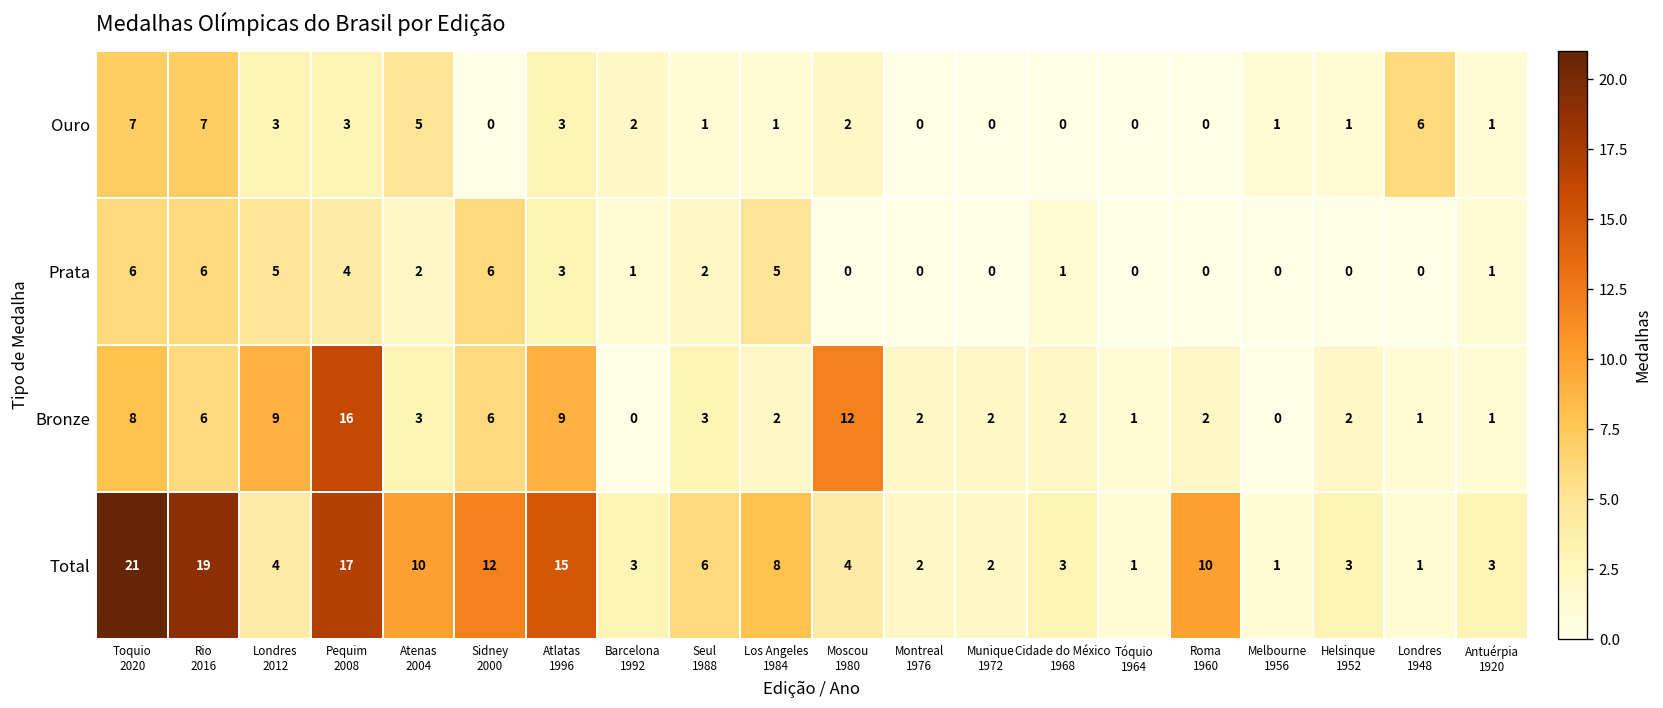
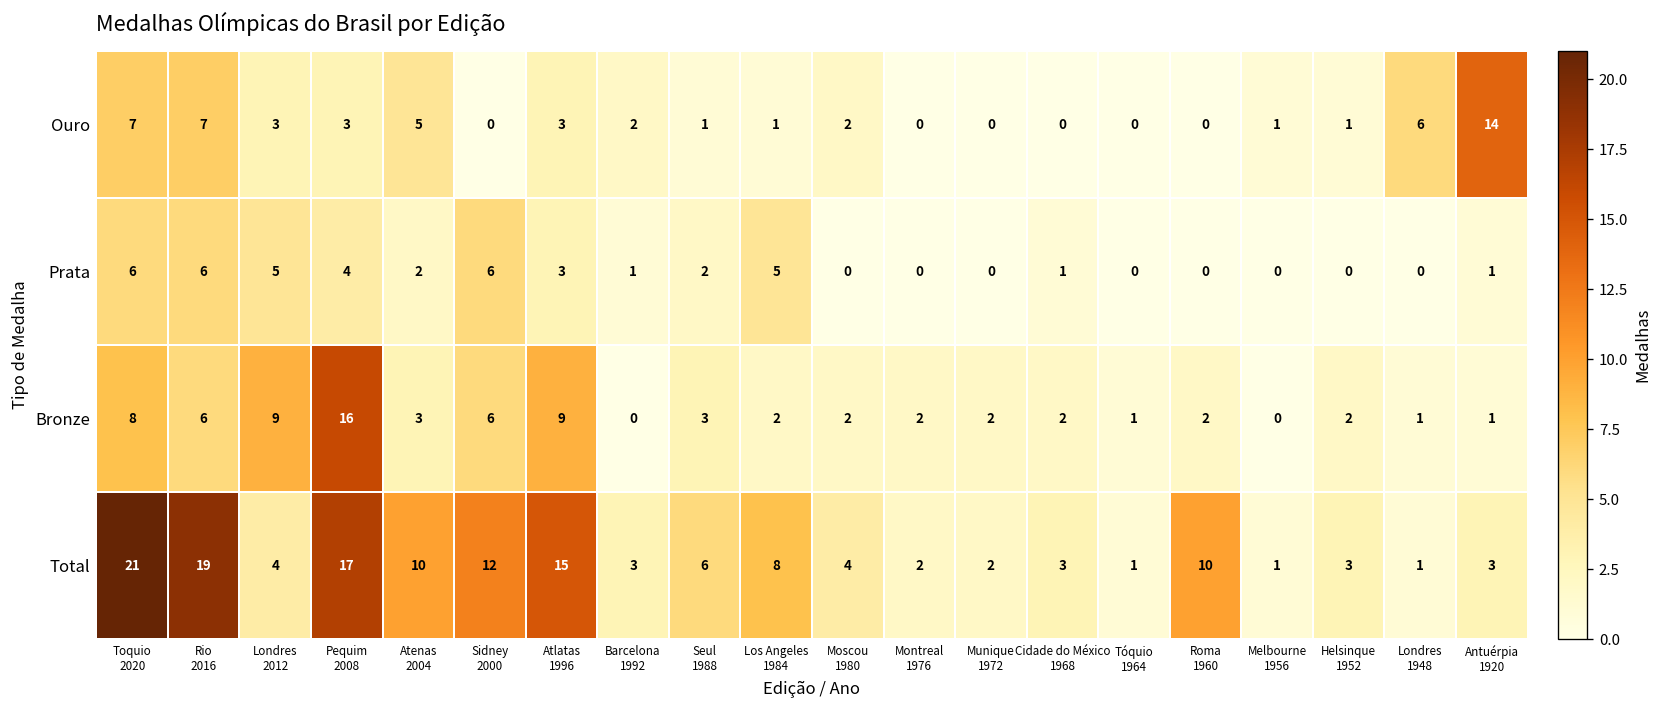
Ouro, Antuérpia 1920: 1 -> 14
Bronze, Moscou 1980: 12 -> 2
